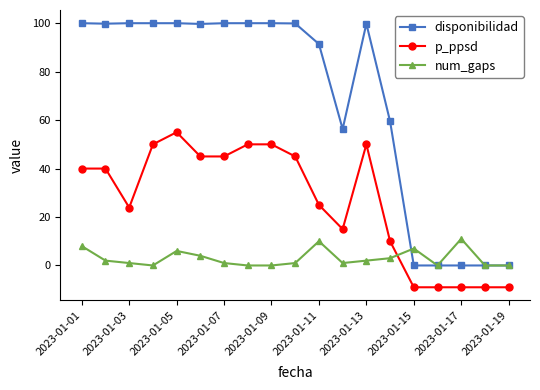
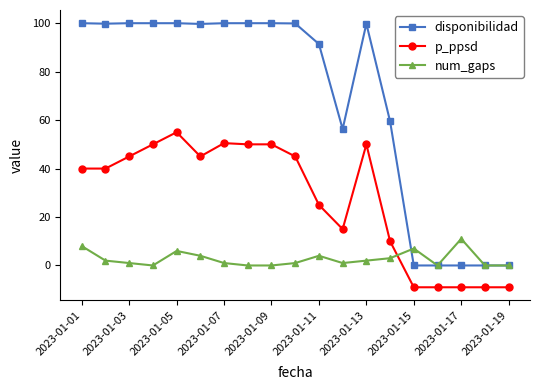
p_ppsd, 2023-01-03: 24 -> 45
p_ppsd, 2023-01-07: 45 -> 51
num_gaps, 2023-01-11: 10 -> 4
